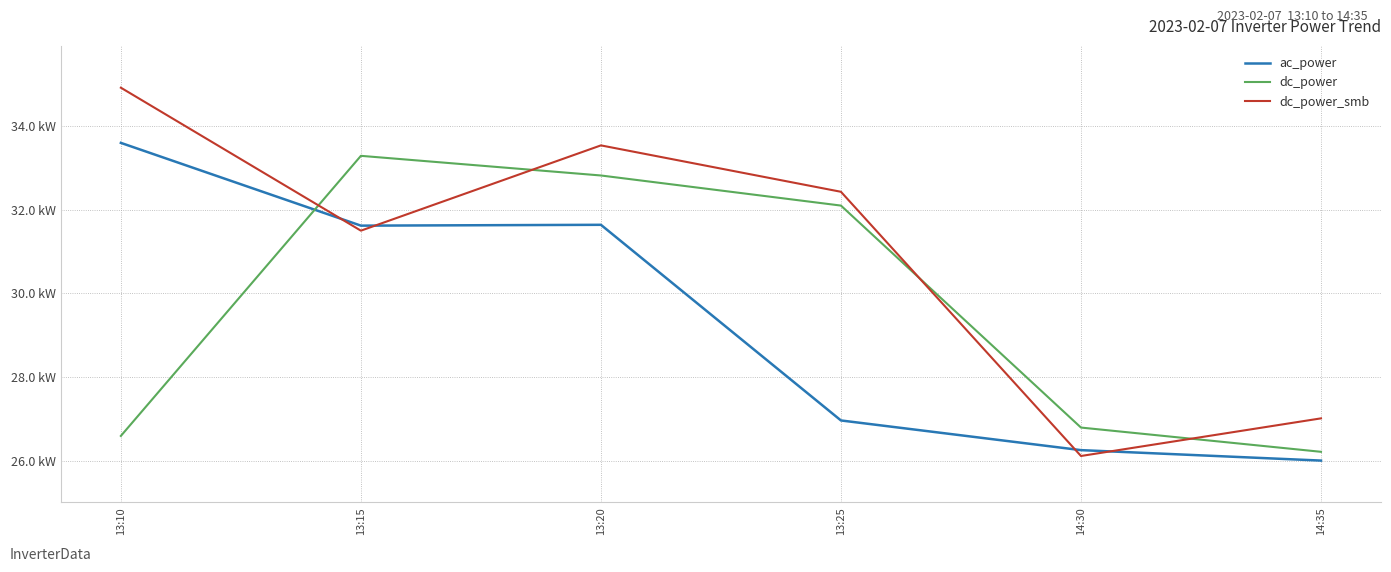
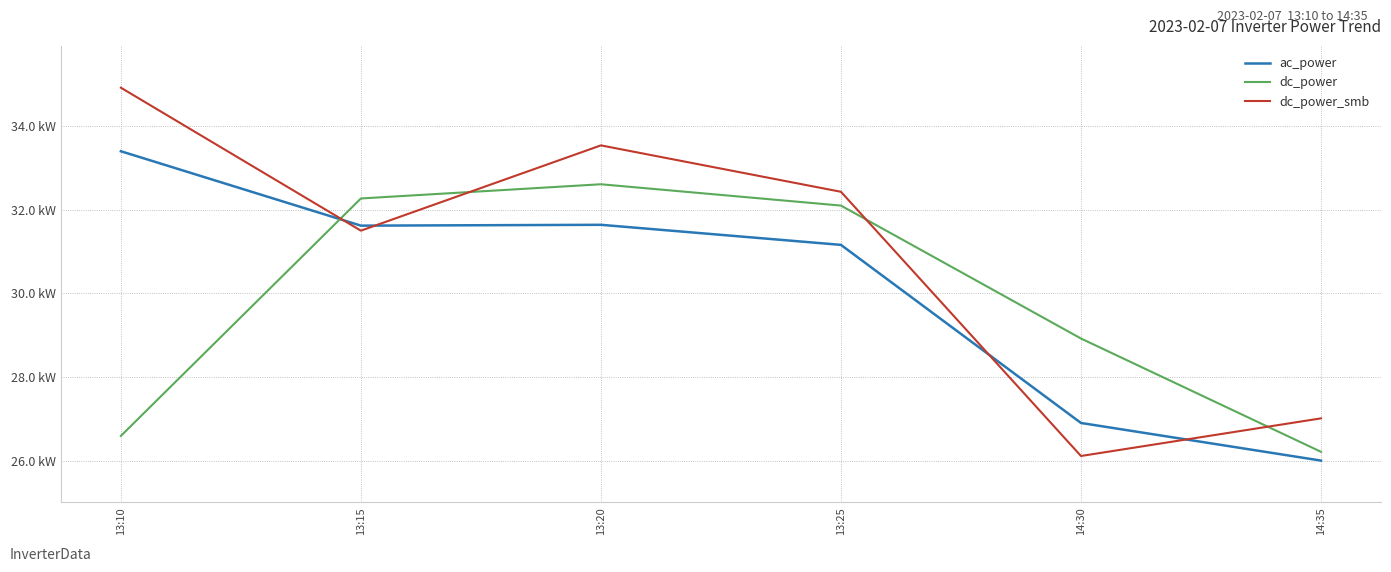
ac_power, 13:10: 33.6 kW -> 33.4 kW
dc_power, 13:15: 33.3 kW -> 32.3 kW
dc_power, 13:20: 32.8 kW -> 32.6 kW
ac_power, 13:25: 27.0 kW -> 31.2 kW
ac_power, 14:30: 26.3 kW -> 26.9 kW
dc_power, 14:30: 26.8 kW -> 28.9 kW
